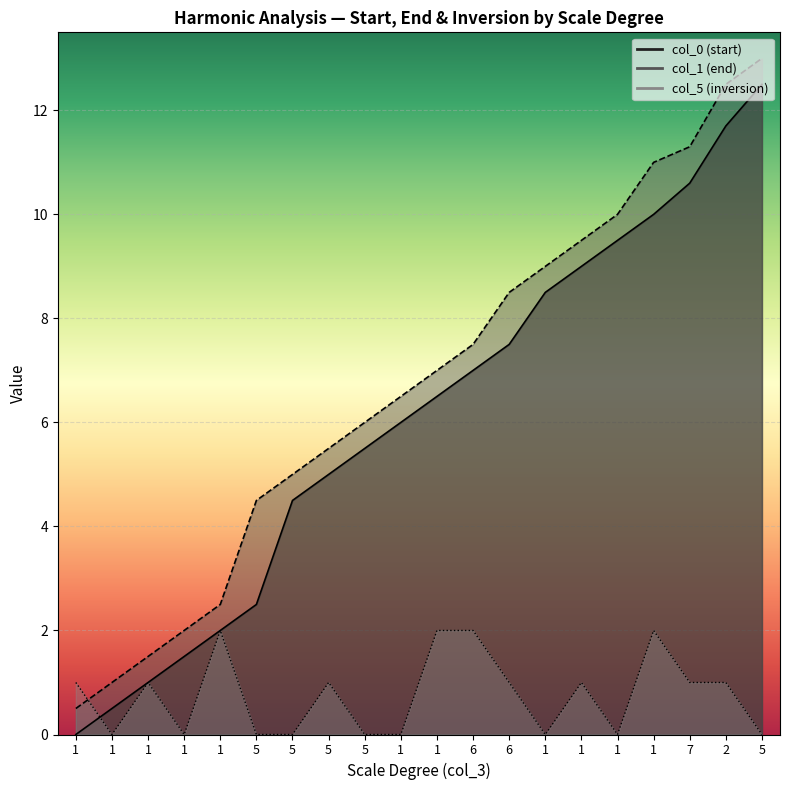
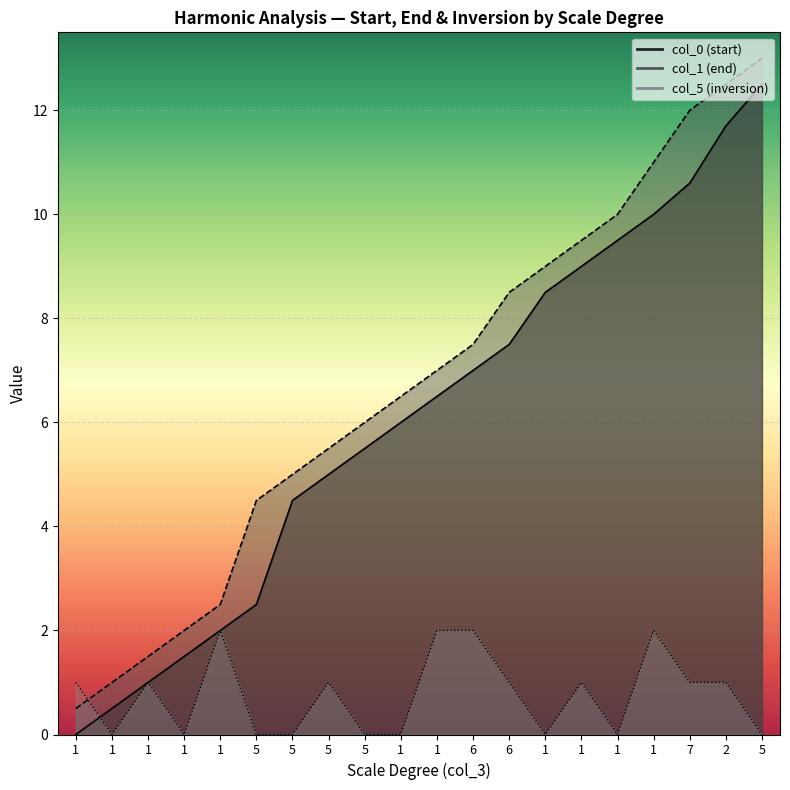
col_1 (end), 7: 11.3 -> 12.0
